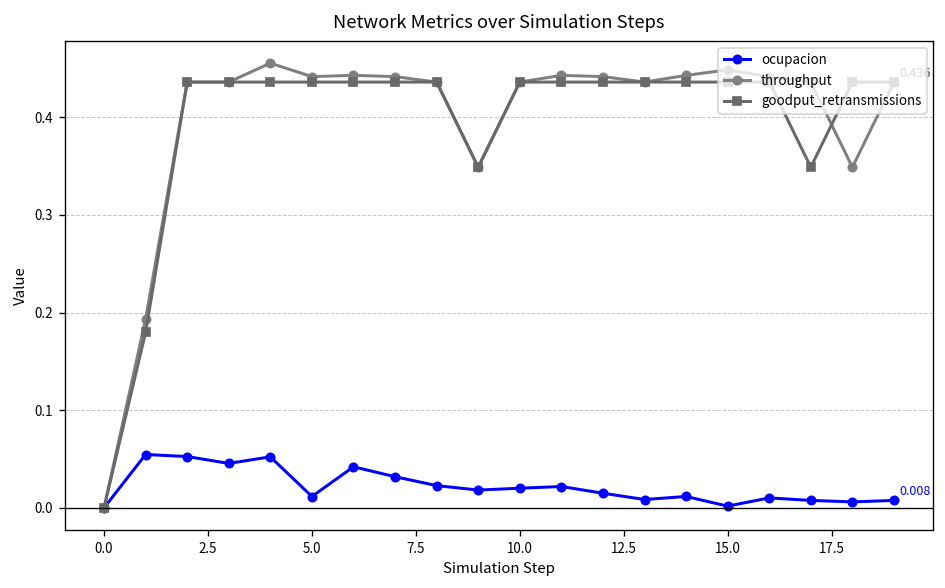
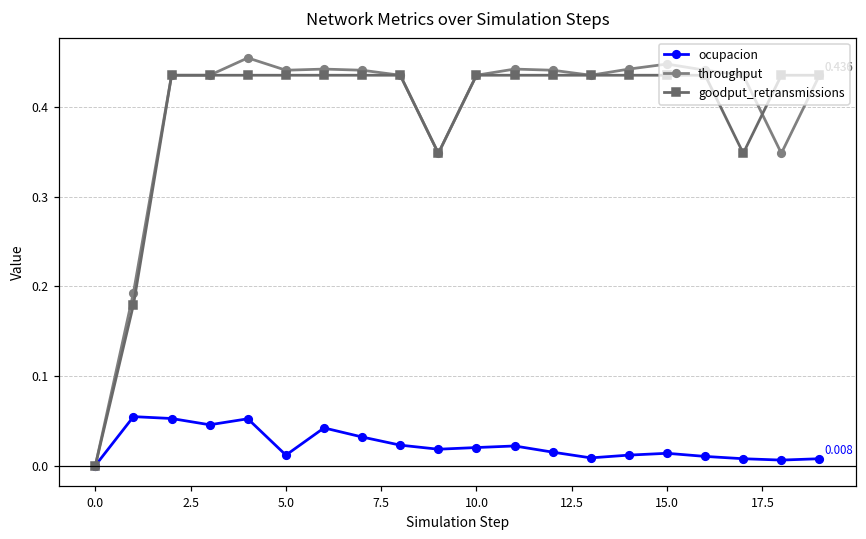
ocupacion, 15.0: 0.00 -> 0.01
